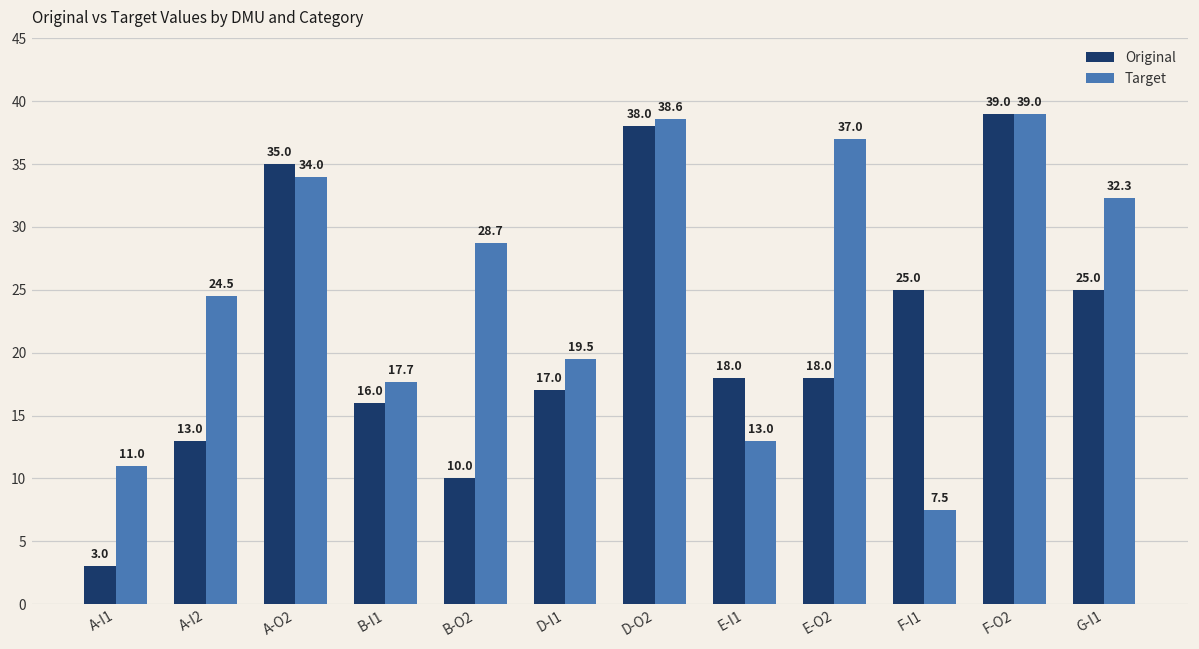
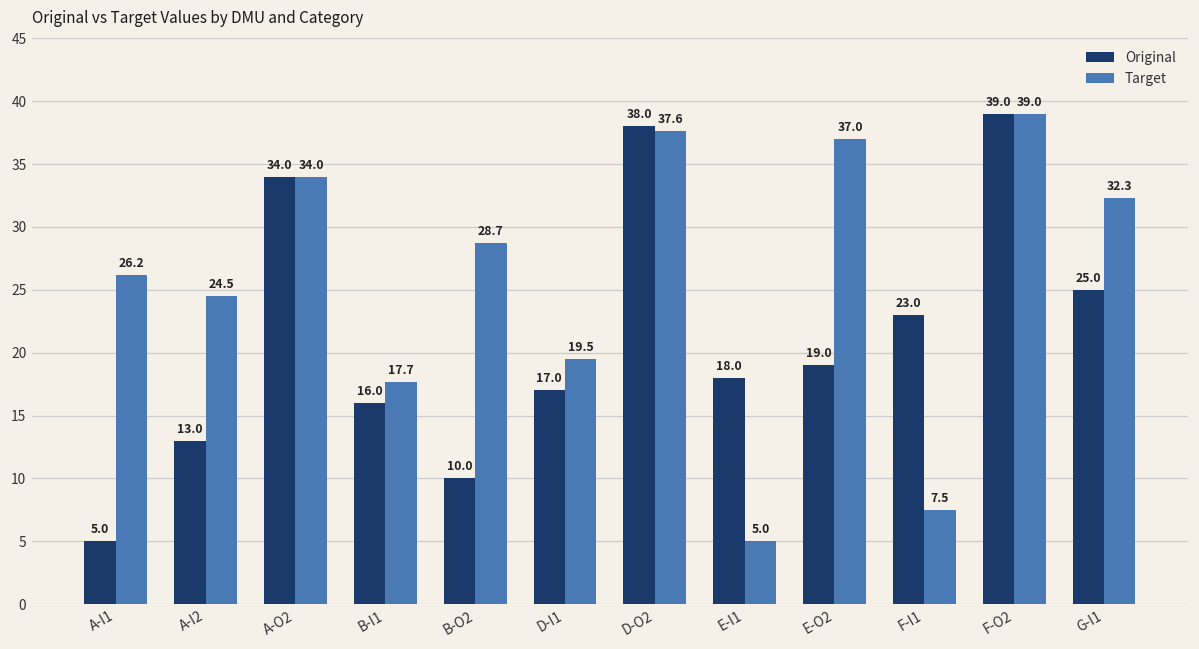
Original, A-I1: 3.0 -> 5.0
Target, A-I1: 11.0 -> 26.2
Original, A-O2: 35.0 -> 34.0
Target, D-O2: 38.6 -> 37.6
Target, E-I1: 13.0 -> 5.0
Original, E-O2: 18.0 -> 19.0
Original, F-I1: 25.0 -> 23.0
